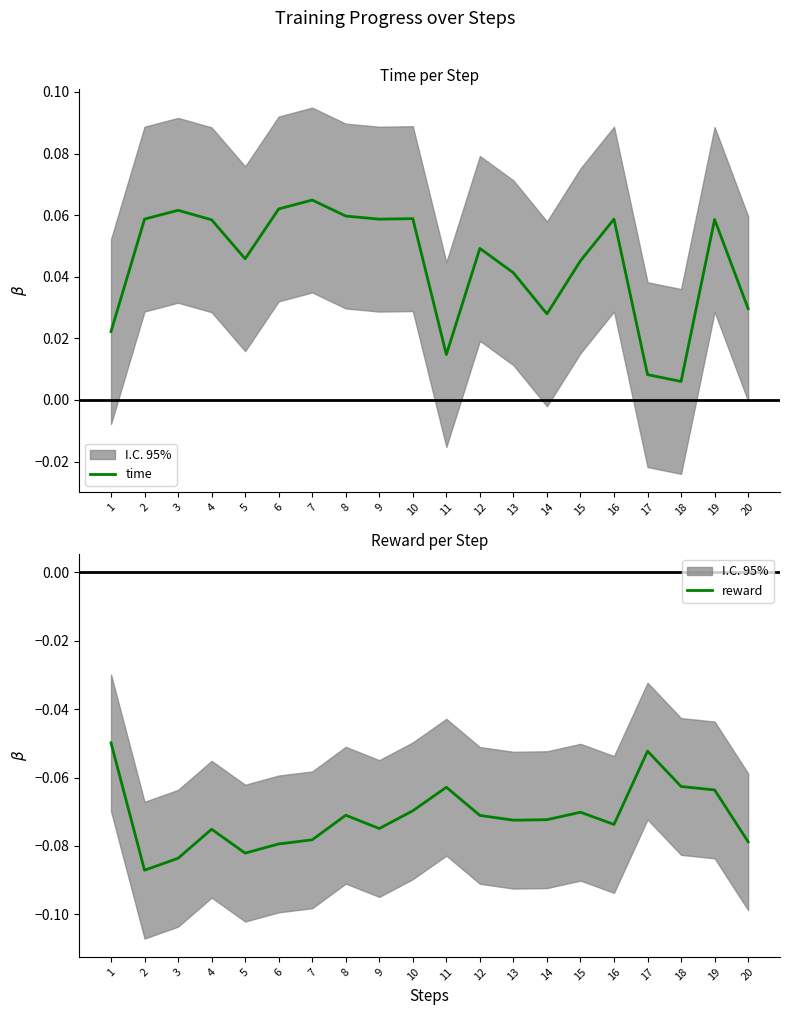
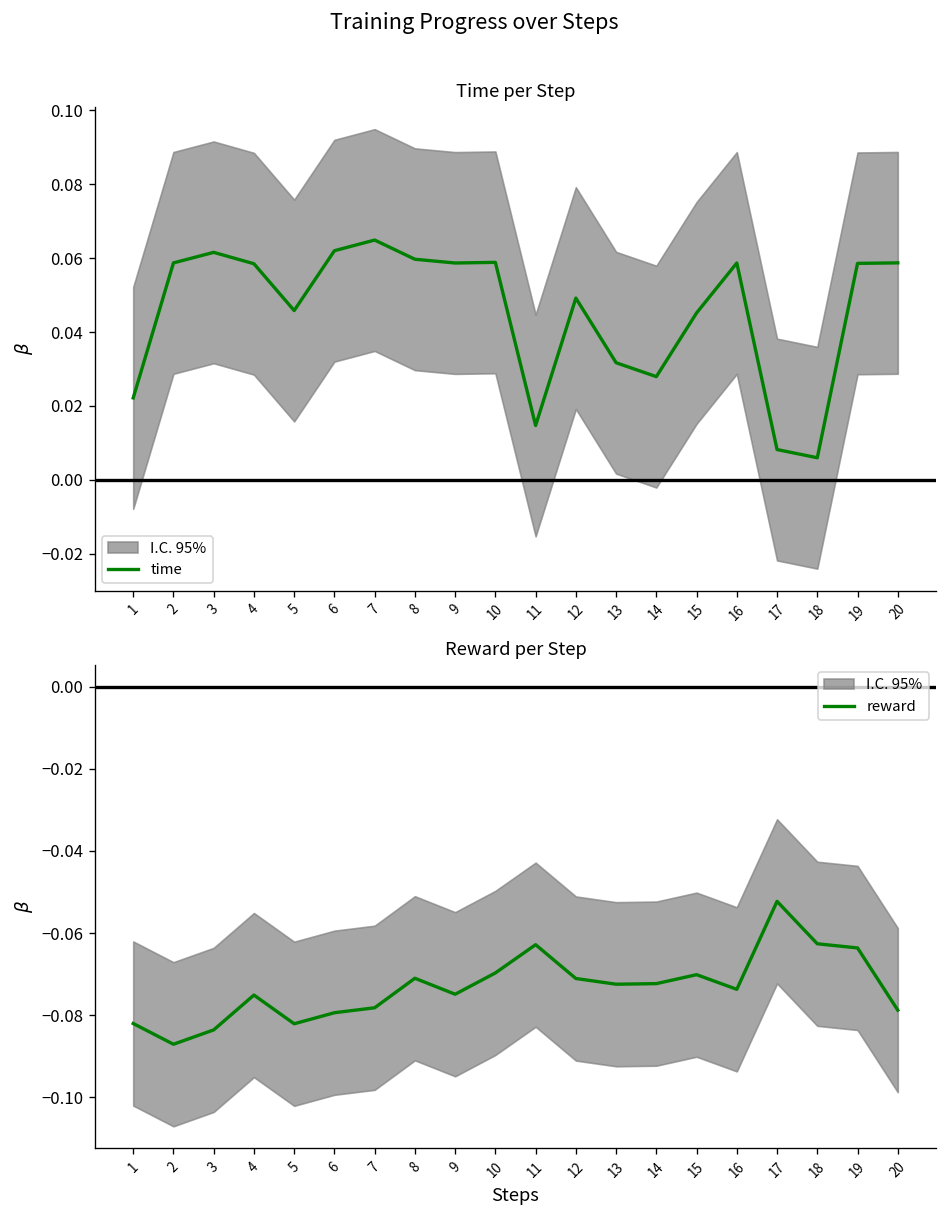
Time per Step, time, 13: 0.041 -> 0.032
Time per Step, time, 20: 0.030 -> 0.059
Reward per Step, reward, 1: -0.050 -> -0.082
